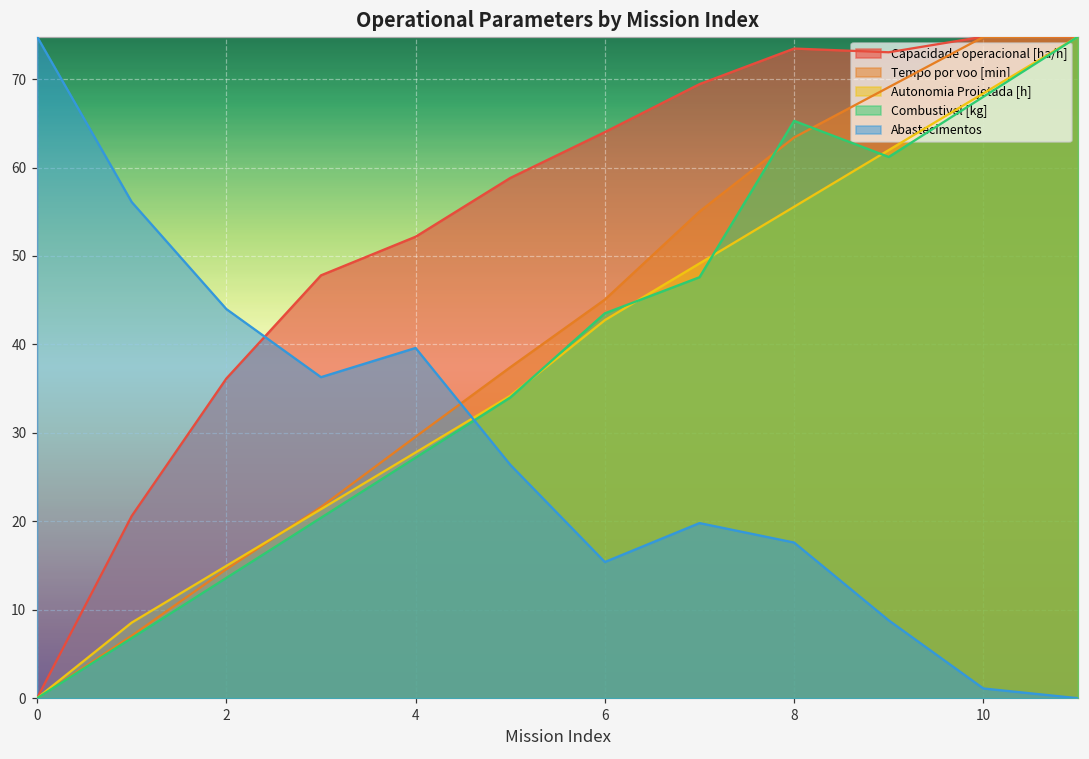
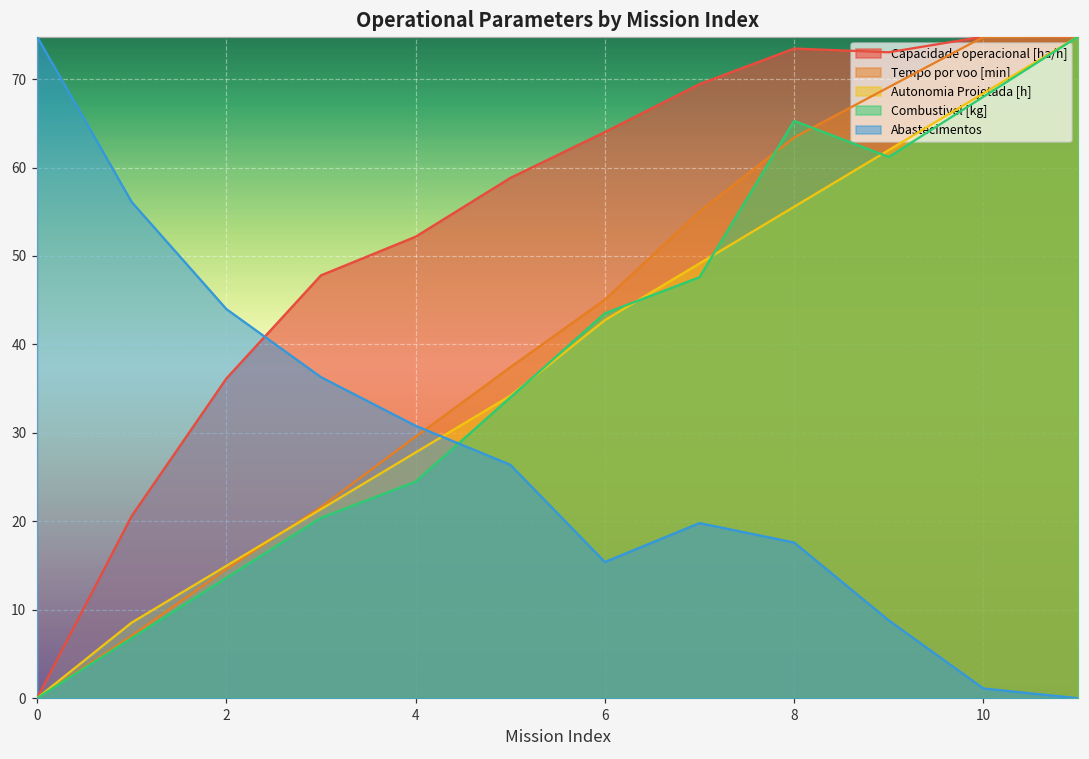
Combustivel [kg], 4: 27 -> 24
Abastecimentos, 4: 40 -> 31
